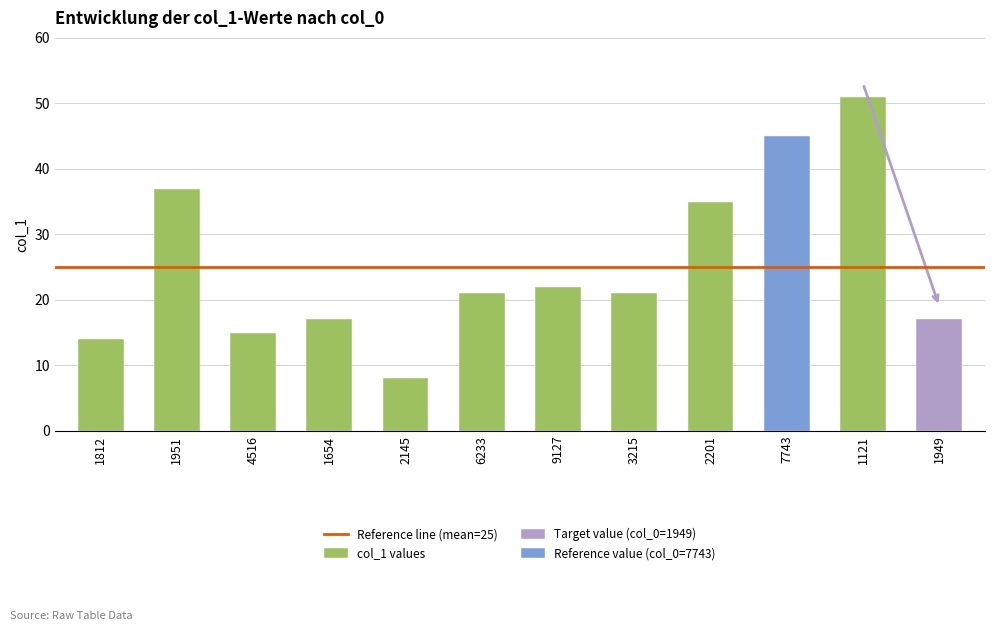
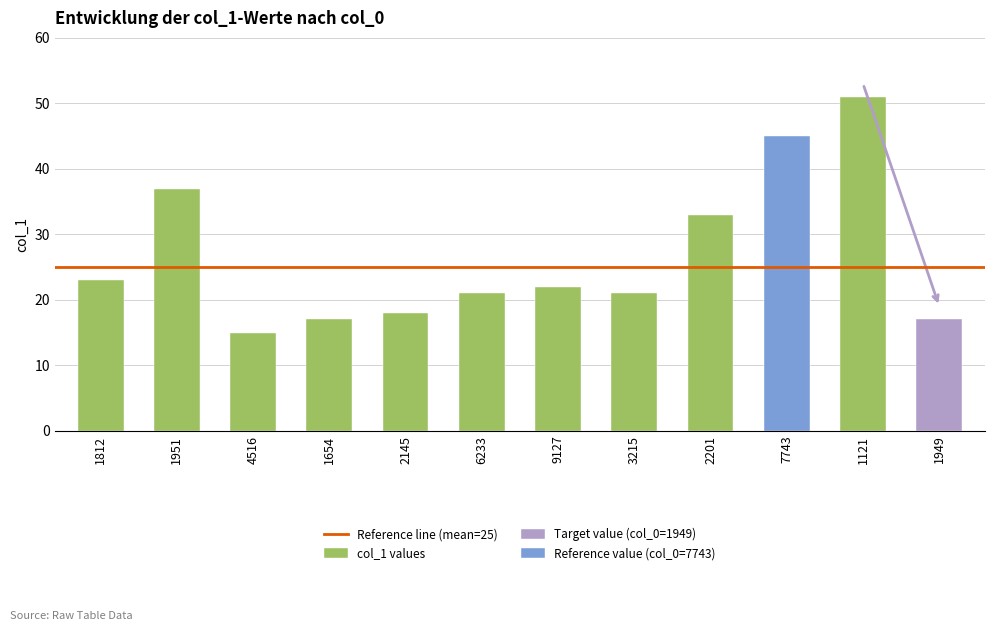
col_1 values, 1812: 14 -> 23
col_1 values, 2145: 8 -> 18
col_1 values, 2201: 35 -> 33
